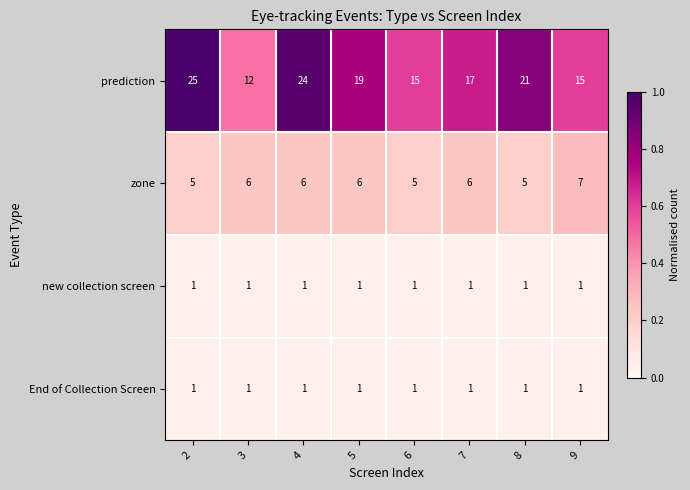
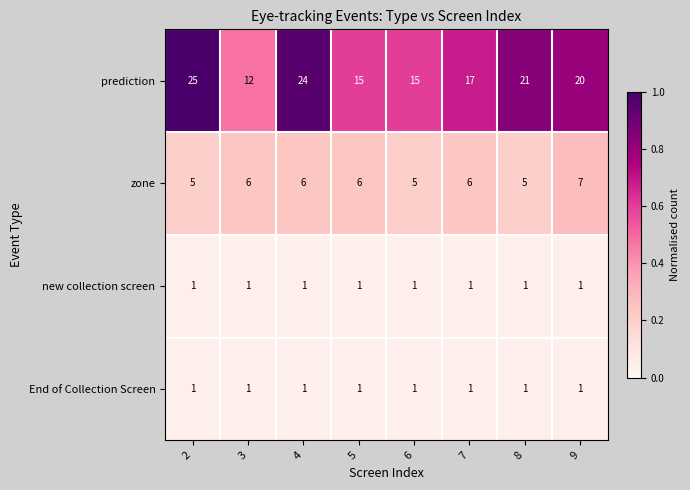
prediction, 5: 19 -> 15
prediction, 9: 15 -> 20
